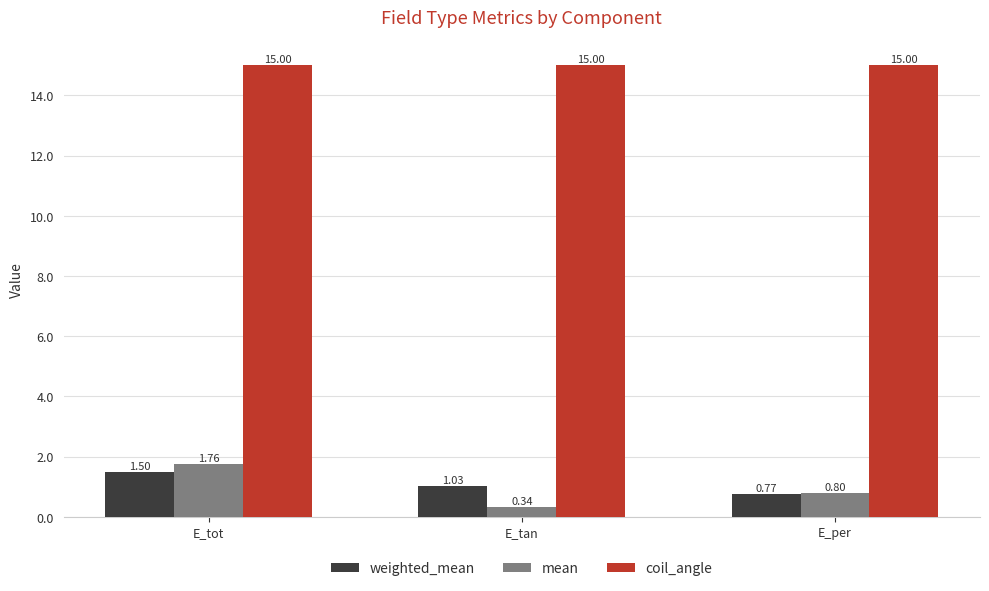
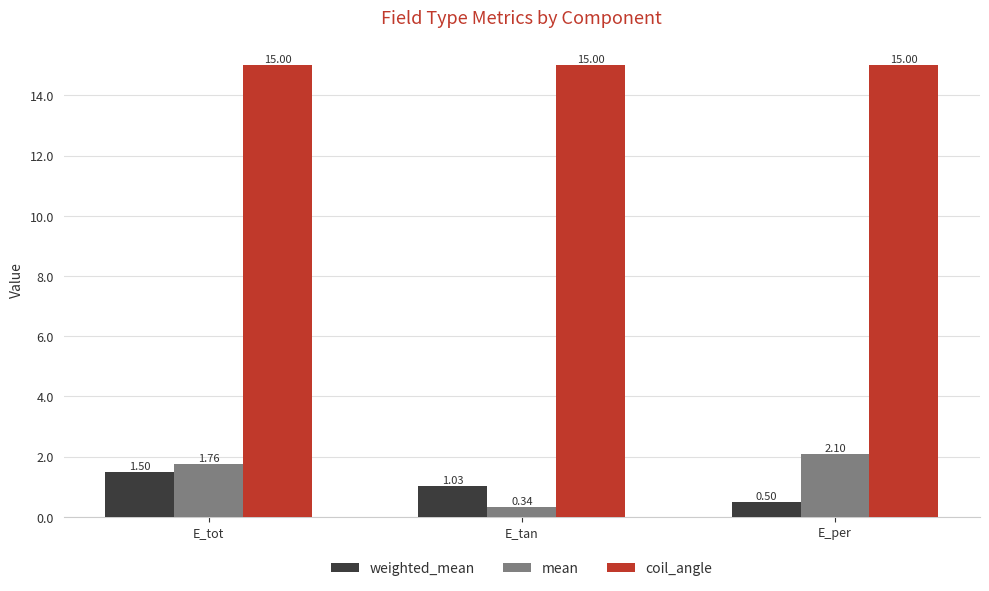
weighted_mean, E_per: 0.77 -> 0.50
mean, E_per: 0.80 -> 2.10
